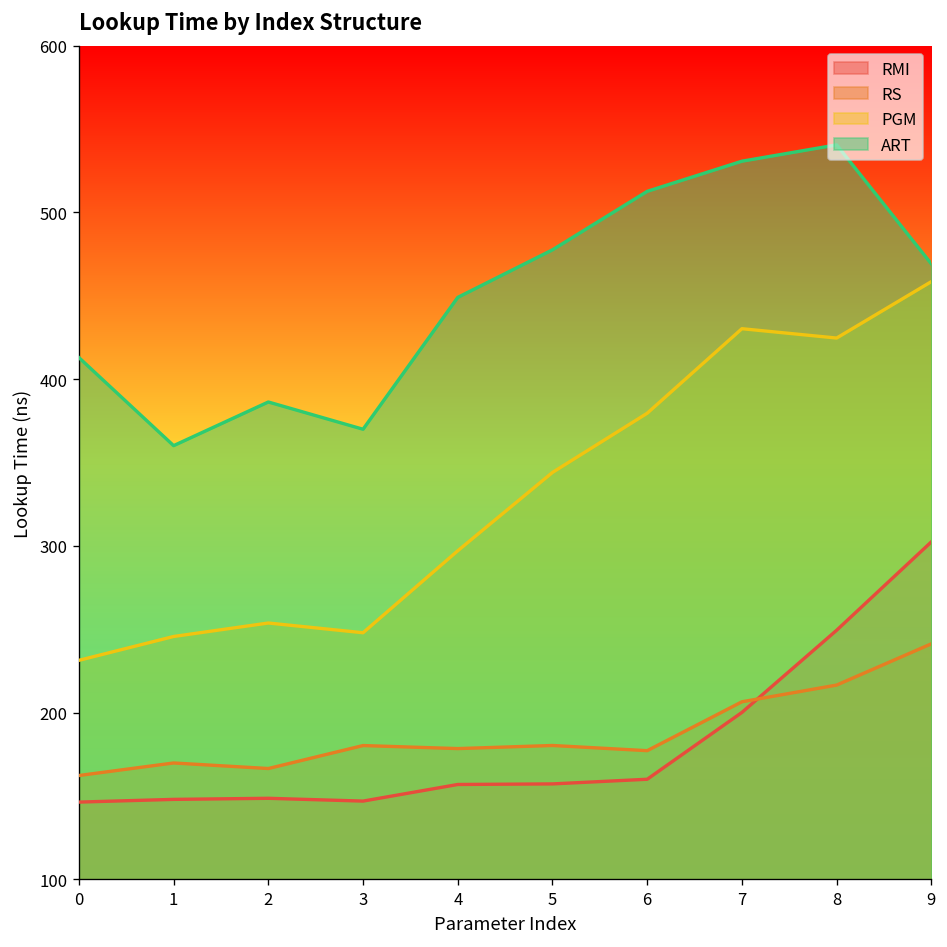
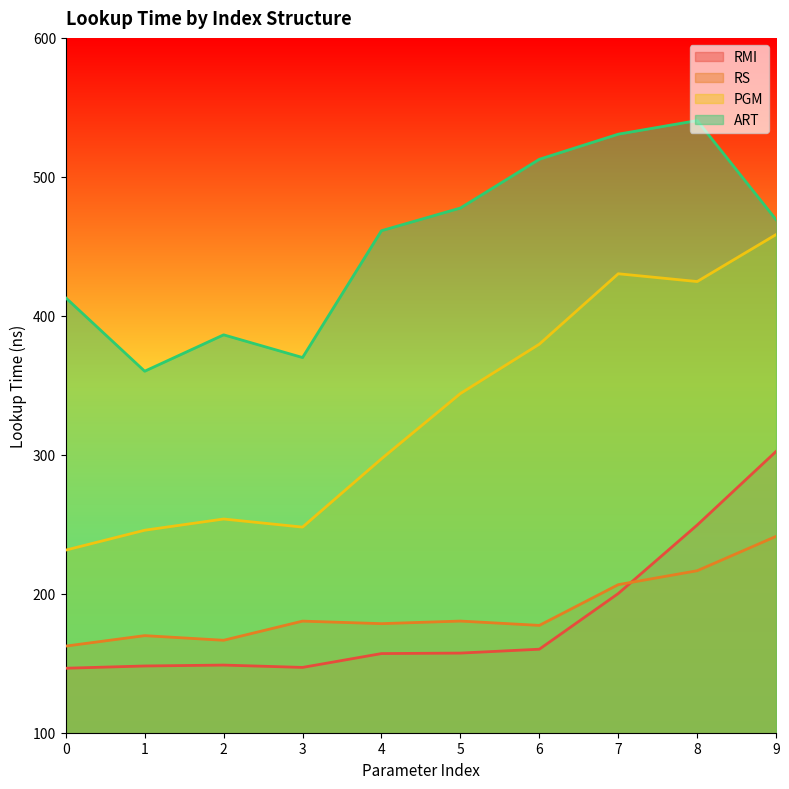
ART, 4: 449 -> 461
